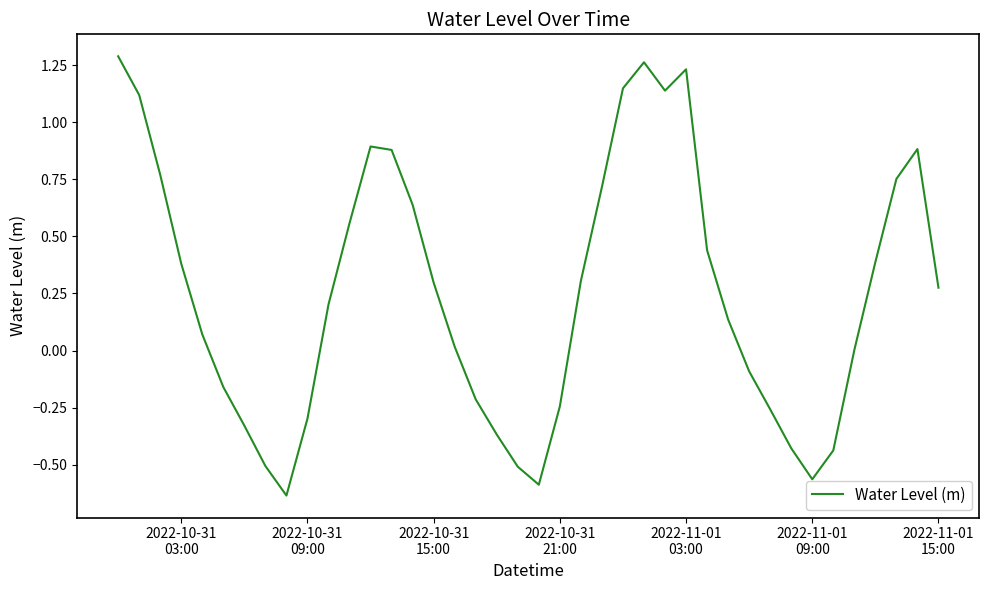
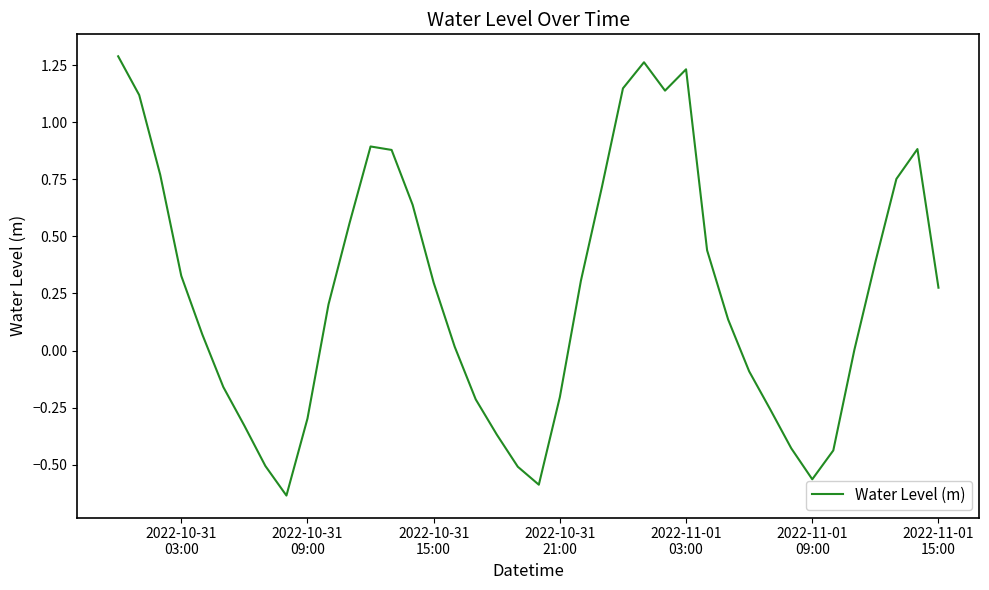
2022-10-31 03:00: 0.38 -> 0.33
2022-10-31 21:00: -0.24 -> -0.20
